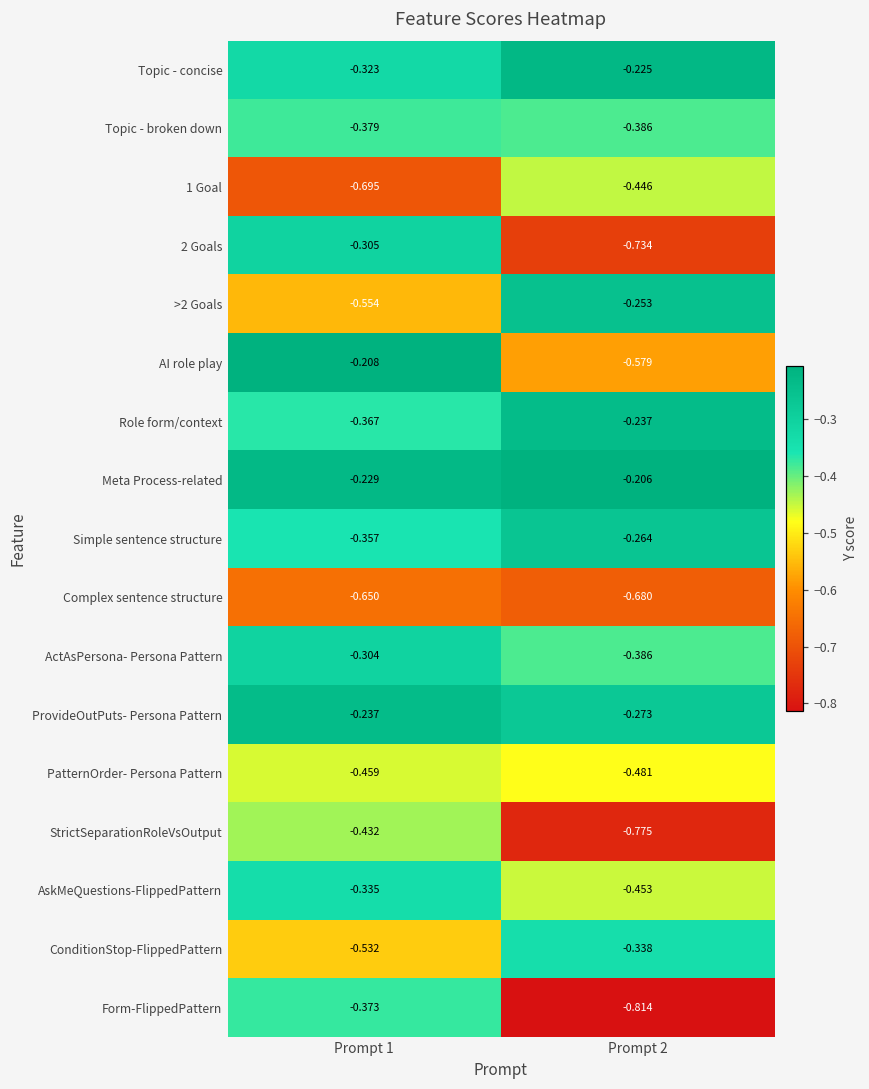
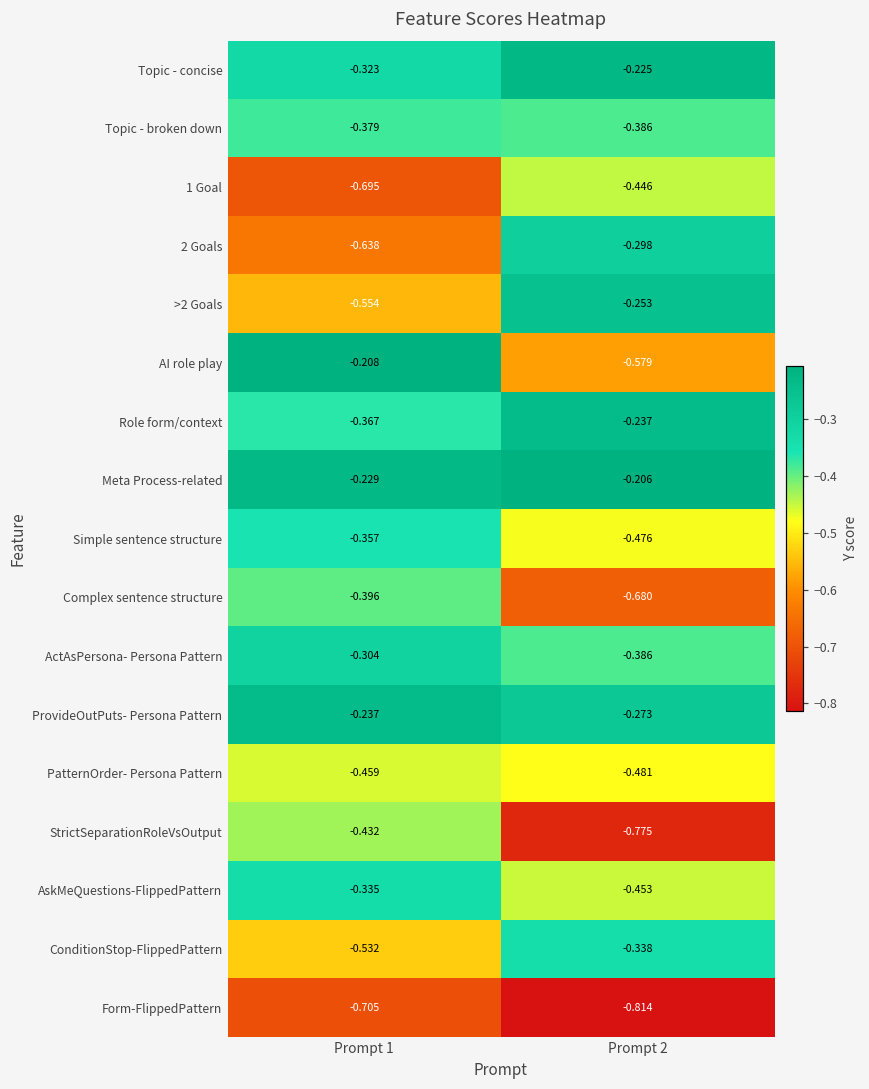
2 Goals, Prompt 1: -0.305 -> -0.638
2 Goals, Prompt 2: -0.734 -> -0.298
Simple sentence structure, Prompt 2: -0.264 -> -0.476
Complex sentence structure, Prompt 1: -0.650 -> -0.396
Form-FlippedPattern, Prompt 1: -0.373 -> -0.705
